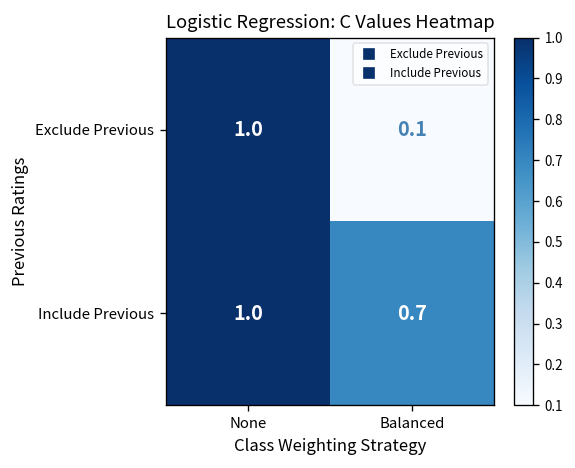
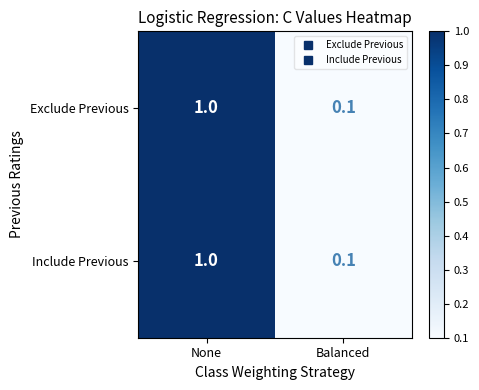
Include Previous, Balanced: 0.7 -> 0.1
